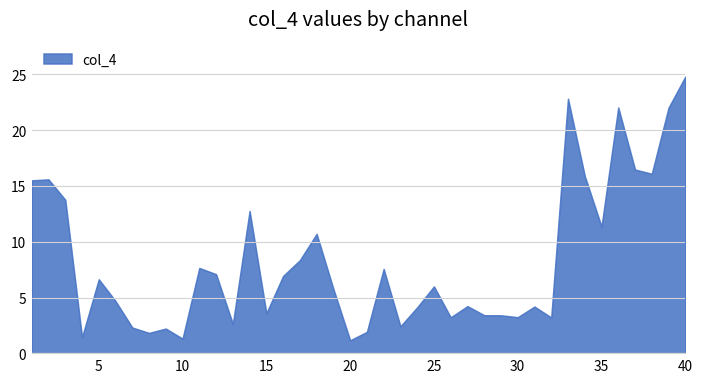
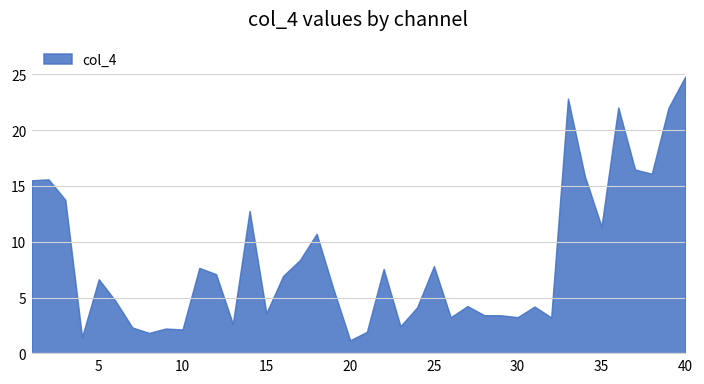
10: 1.3 -> 2.1
25: 6.0 -> 7.8
